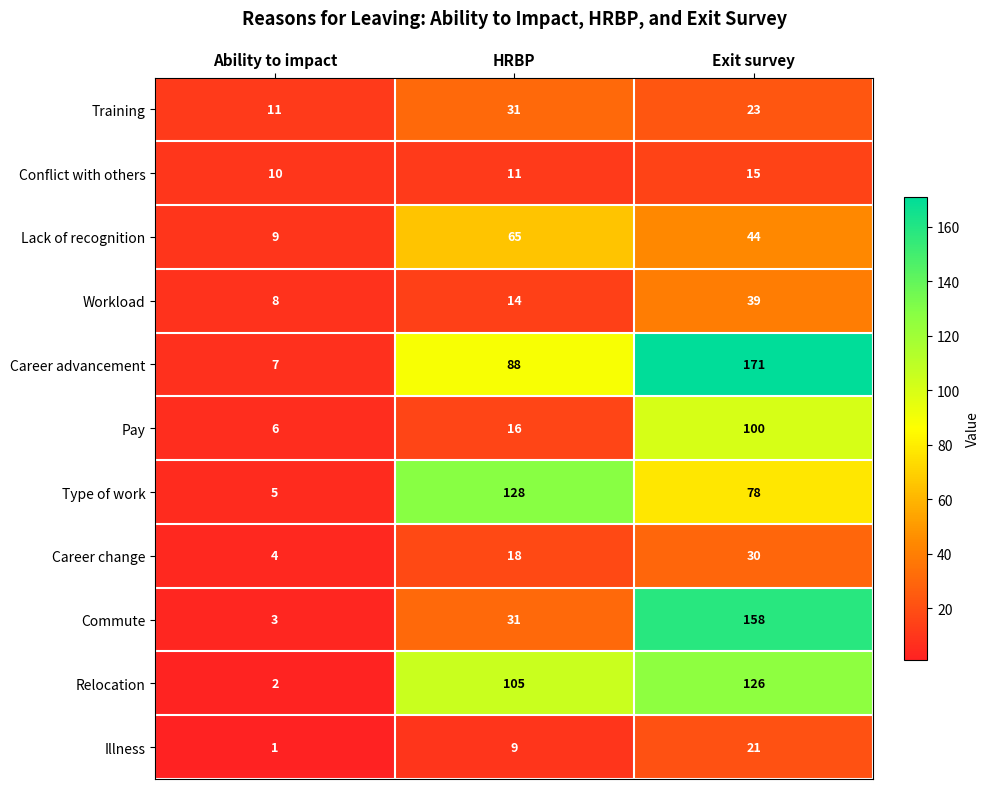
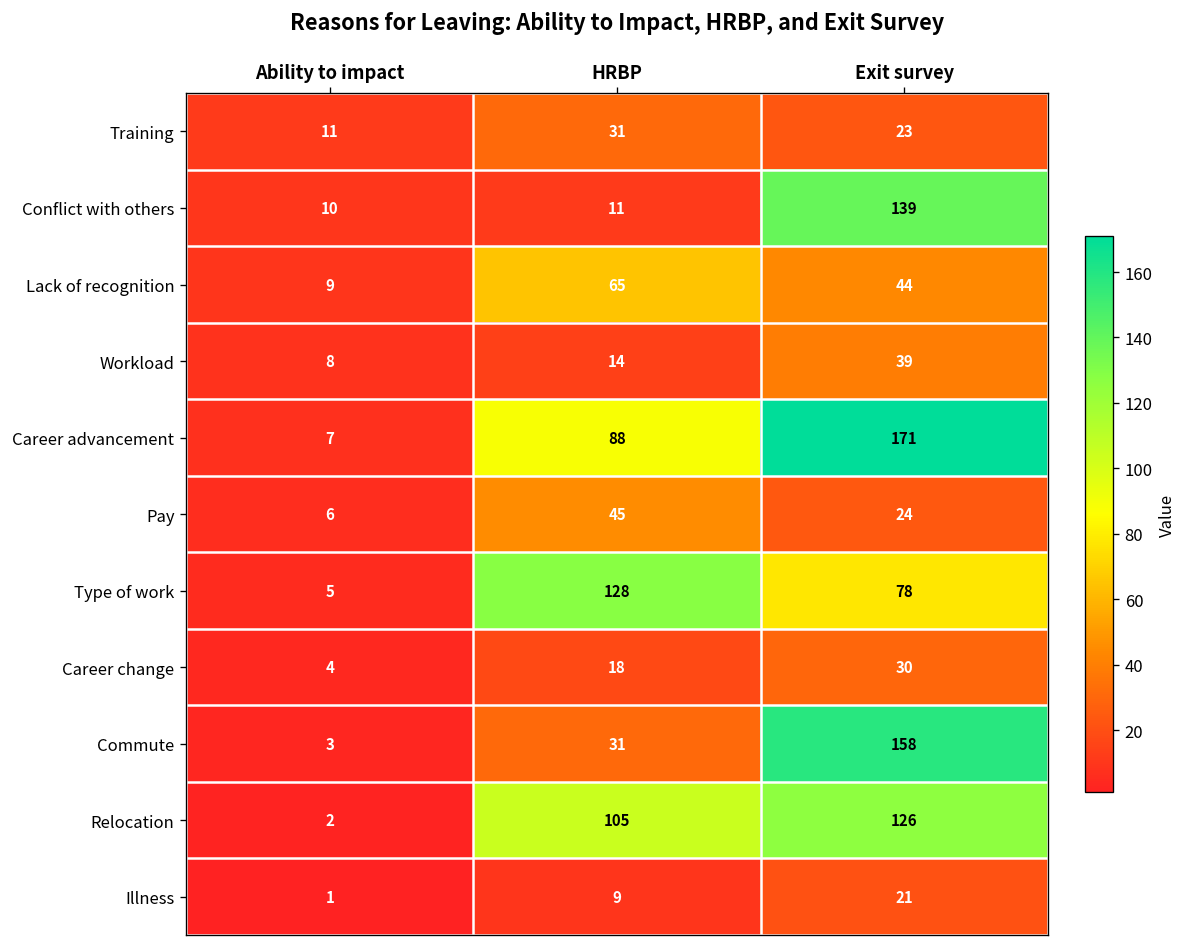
Conflict with others, Exit survey: 15 -> 139
Pay, HRBP: 16 -> 45
Pay, Exit survey: 100 -> 24
